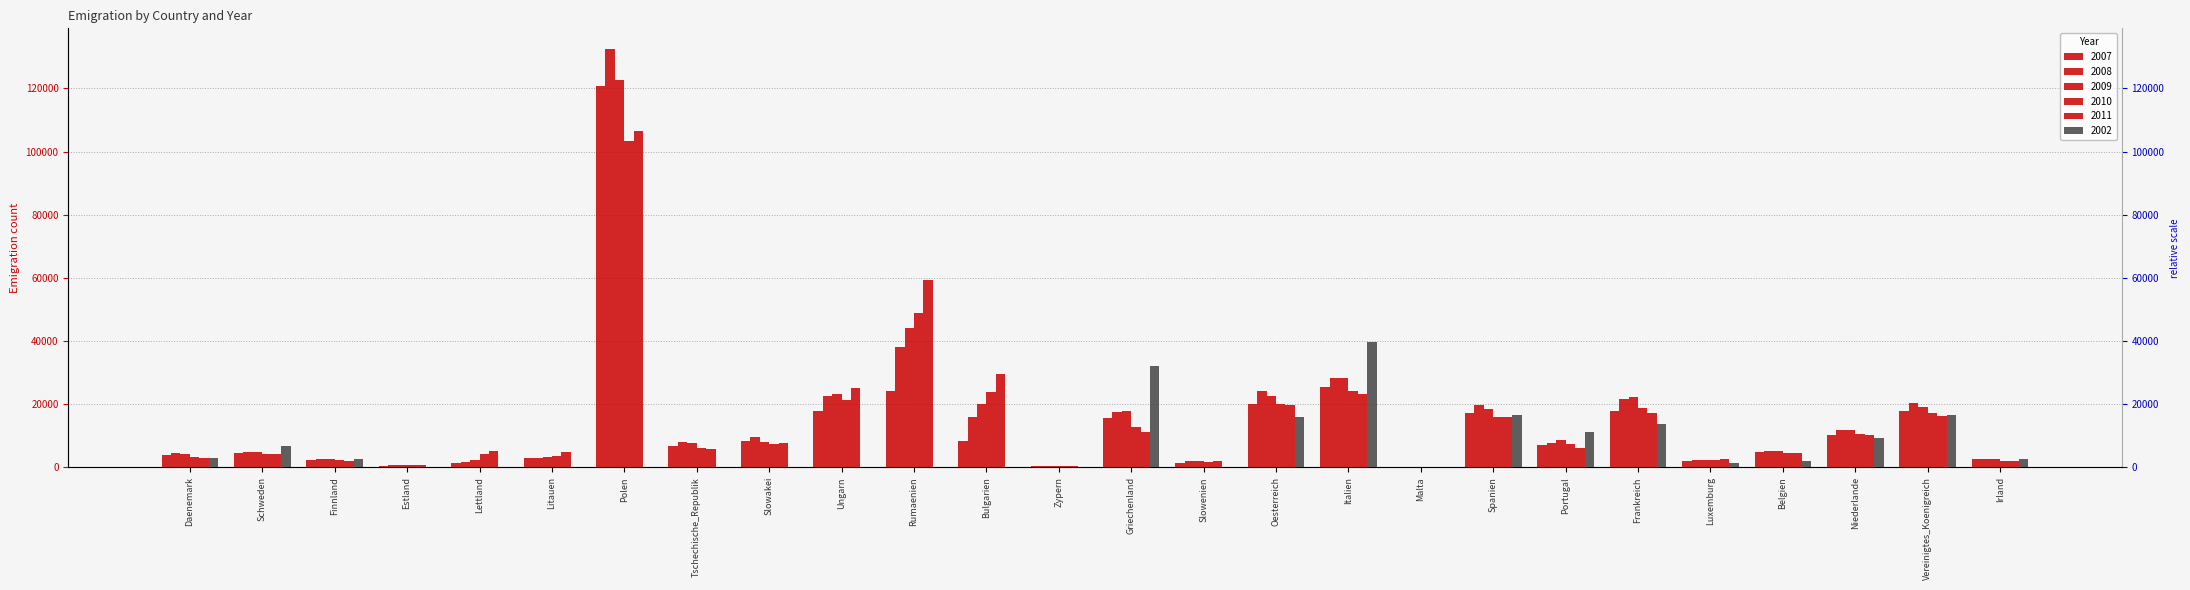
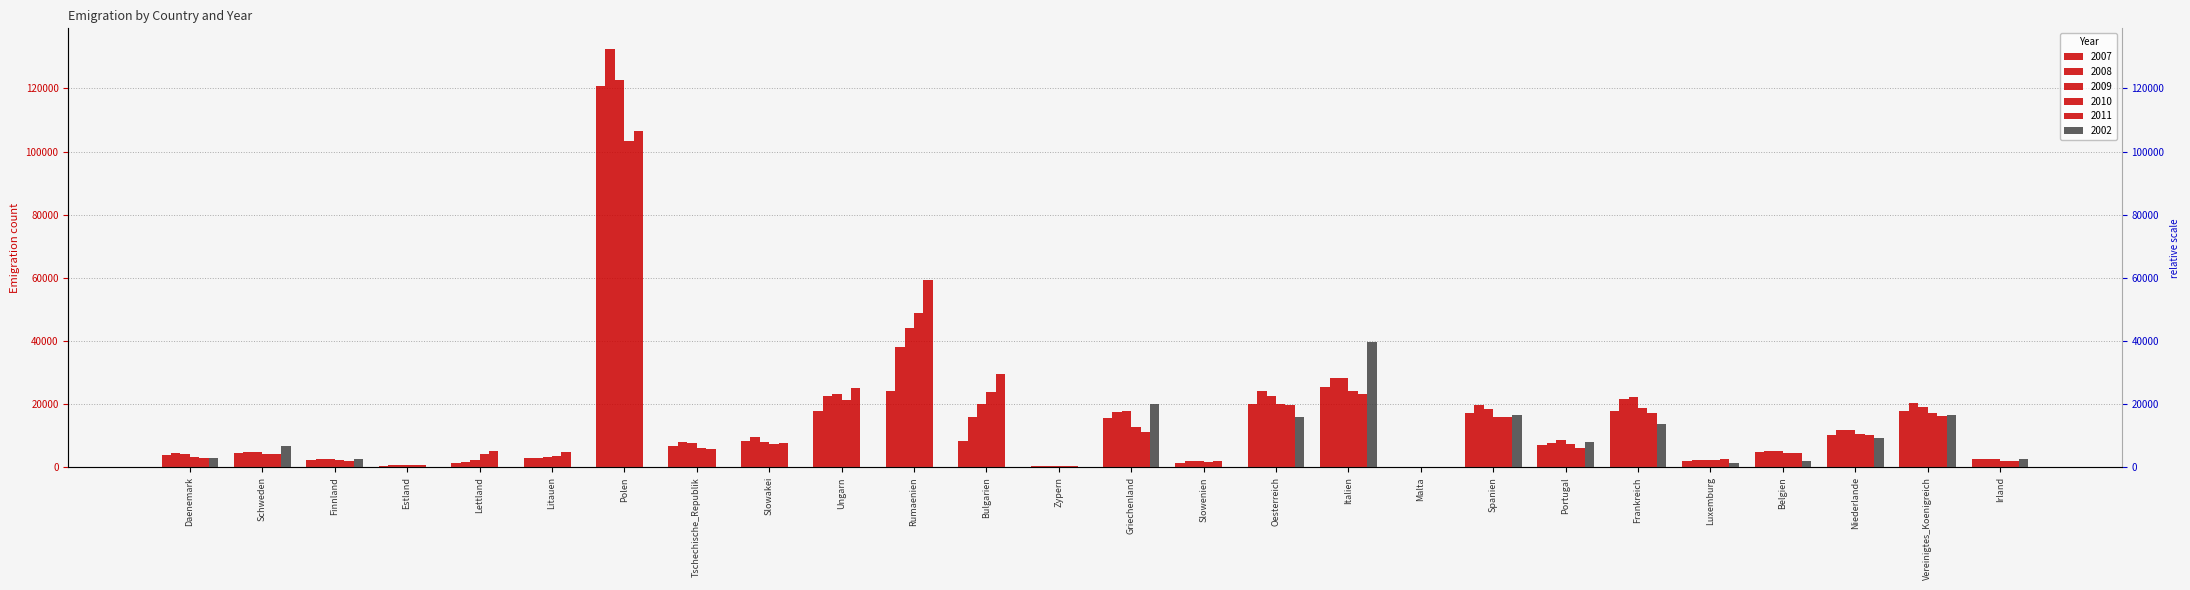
2002, Griechenland: 32000 -> 20000
2002, Portugal: 11000 -> 8000
